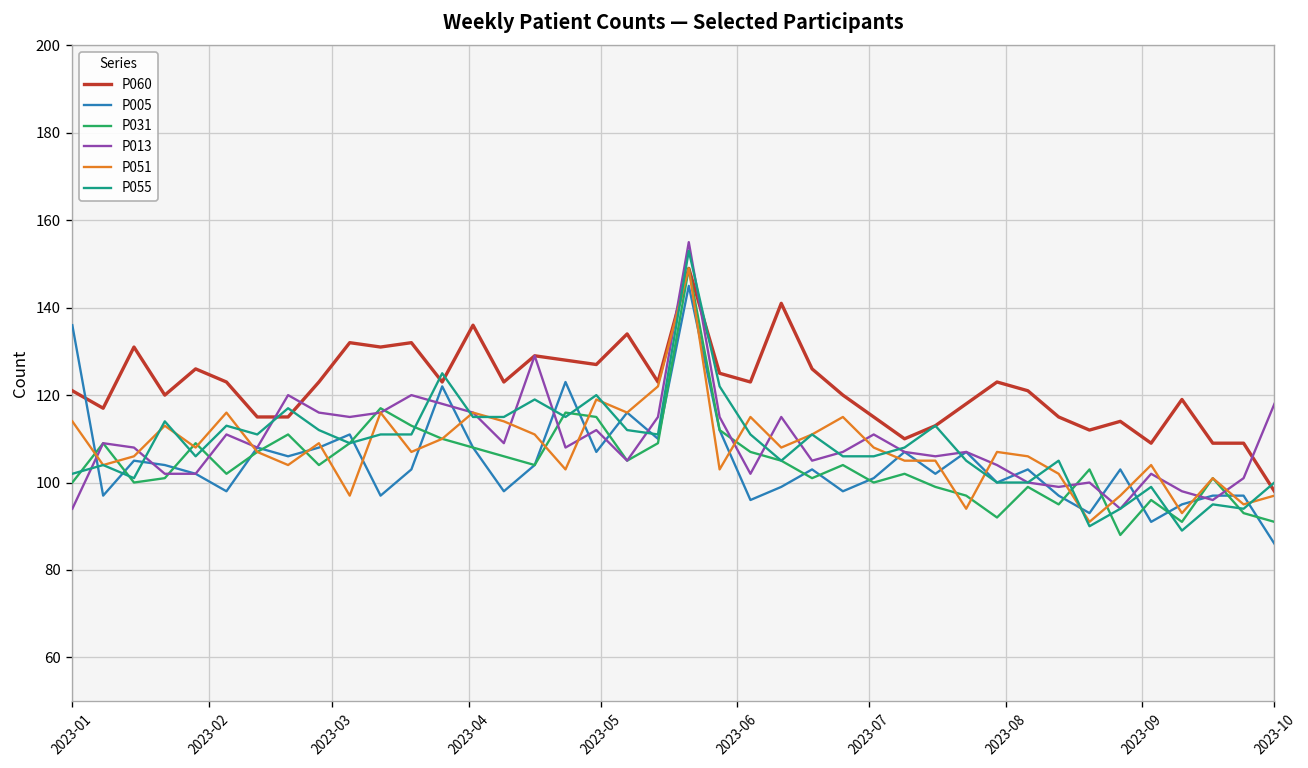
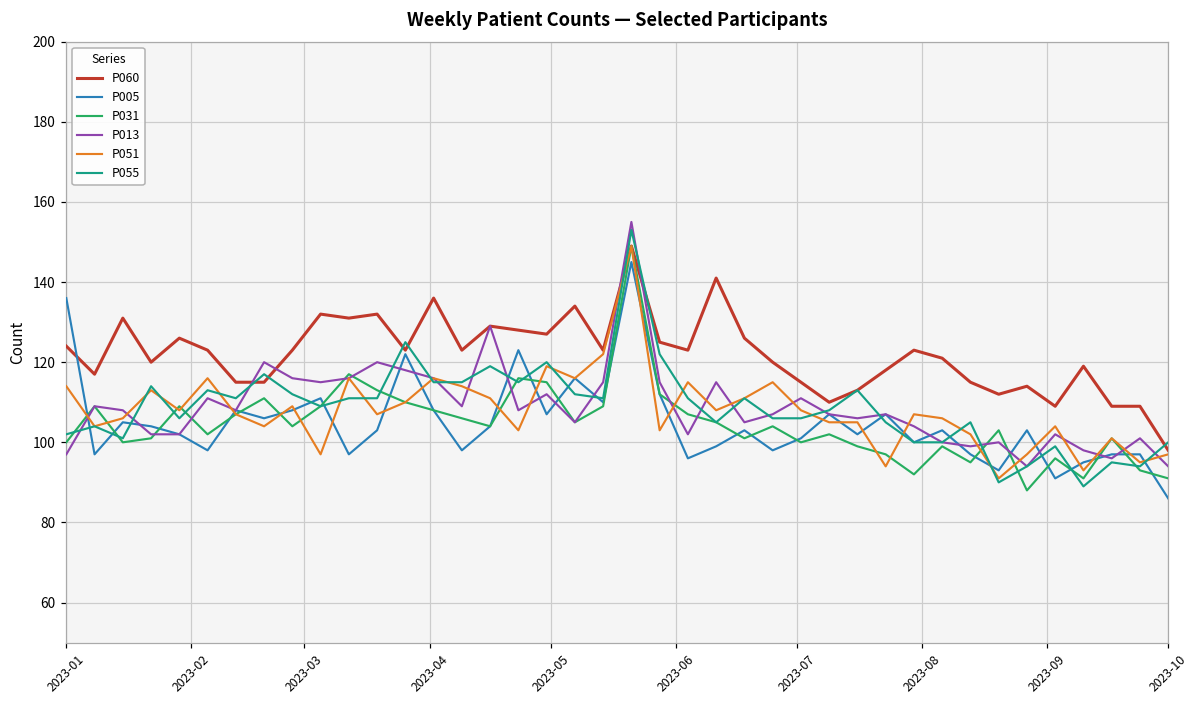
P060, 2023-01: 121 -> 124
P013, 2023-01: 94 -> 97
P013, 2023-10: 118 -> 94
